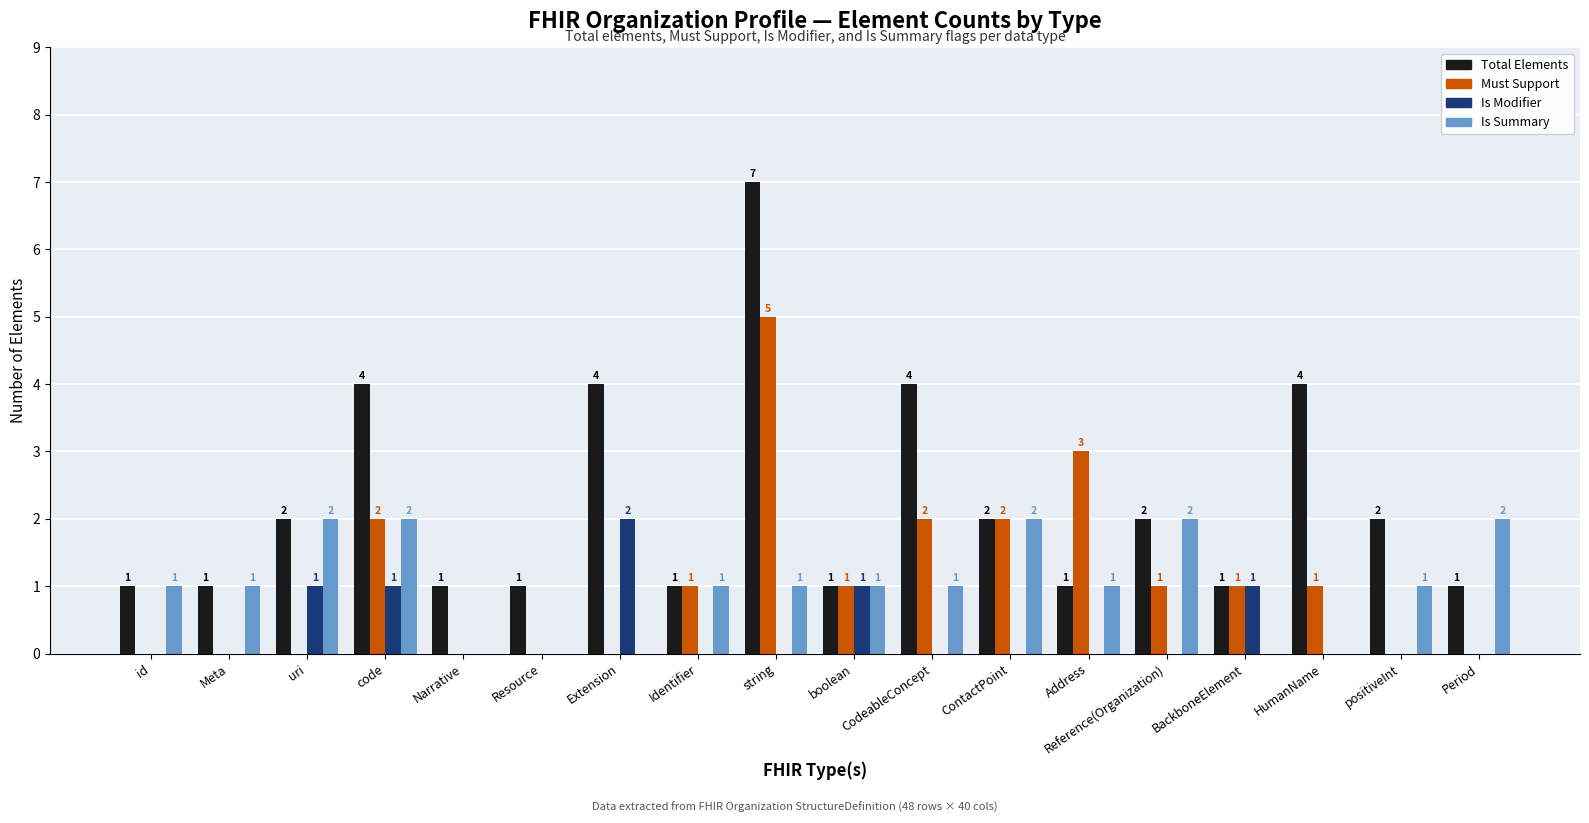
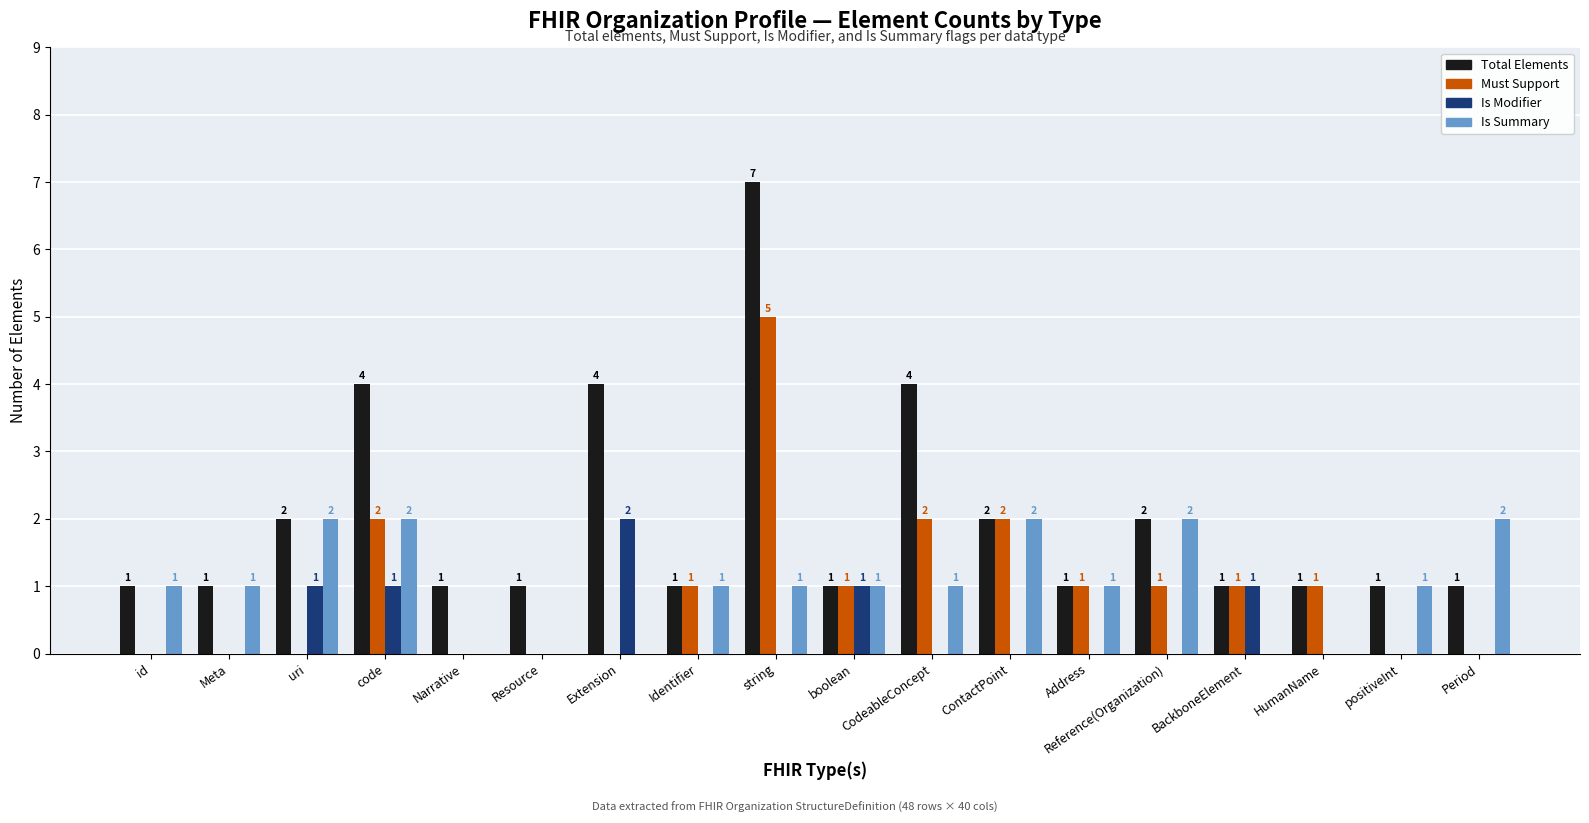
Must Support, Address: 3 -> 1
Total Elements, HumanName: 4 -> 1
Total Elements, positiveInt: 2 -> 1
